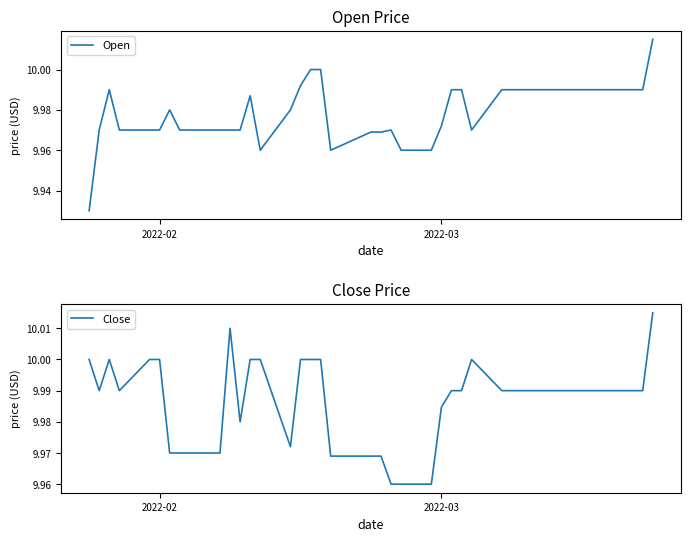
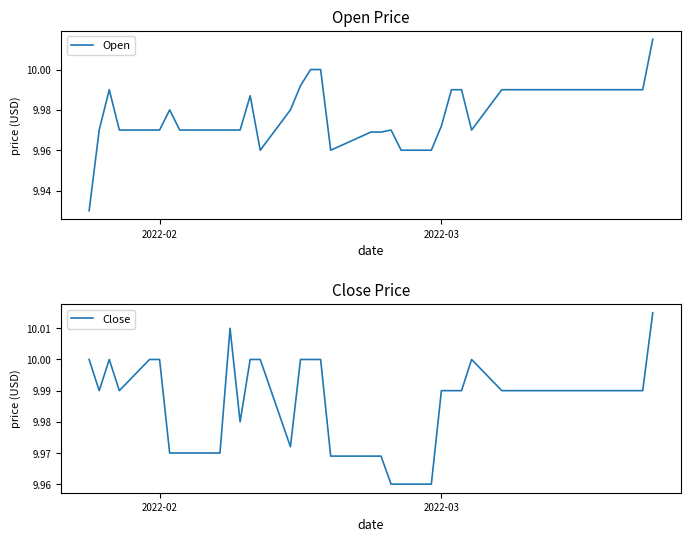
Close Price, 2022-03: 9.985 -> 9.990
